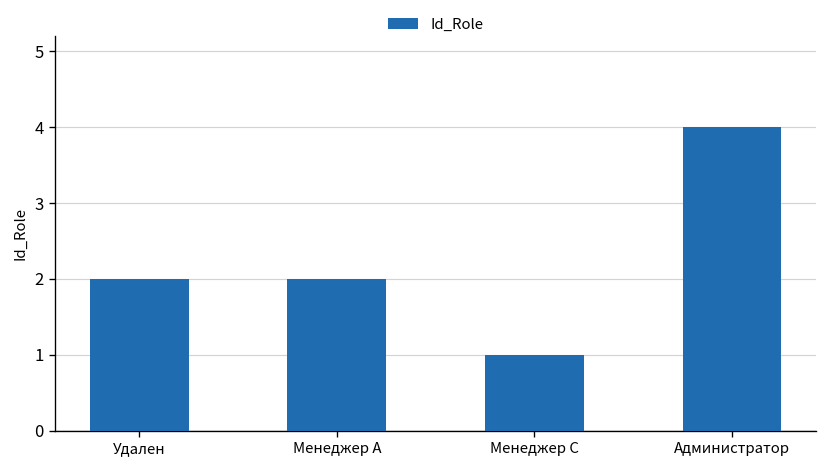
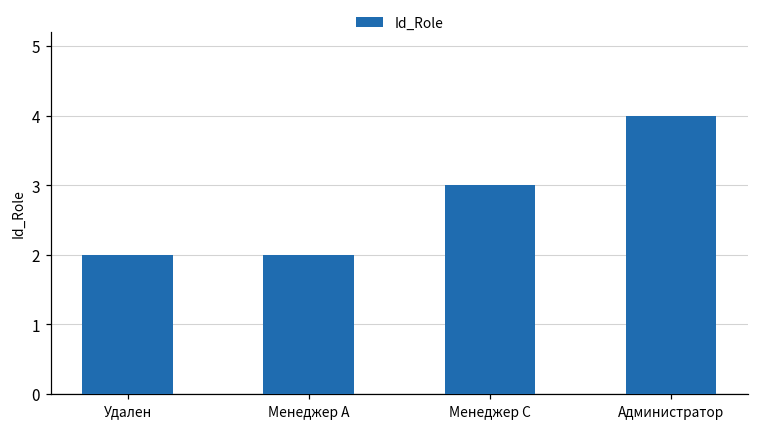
Менеджер С: 1 -> 3
